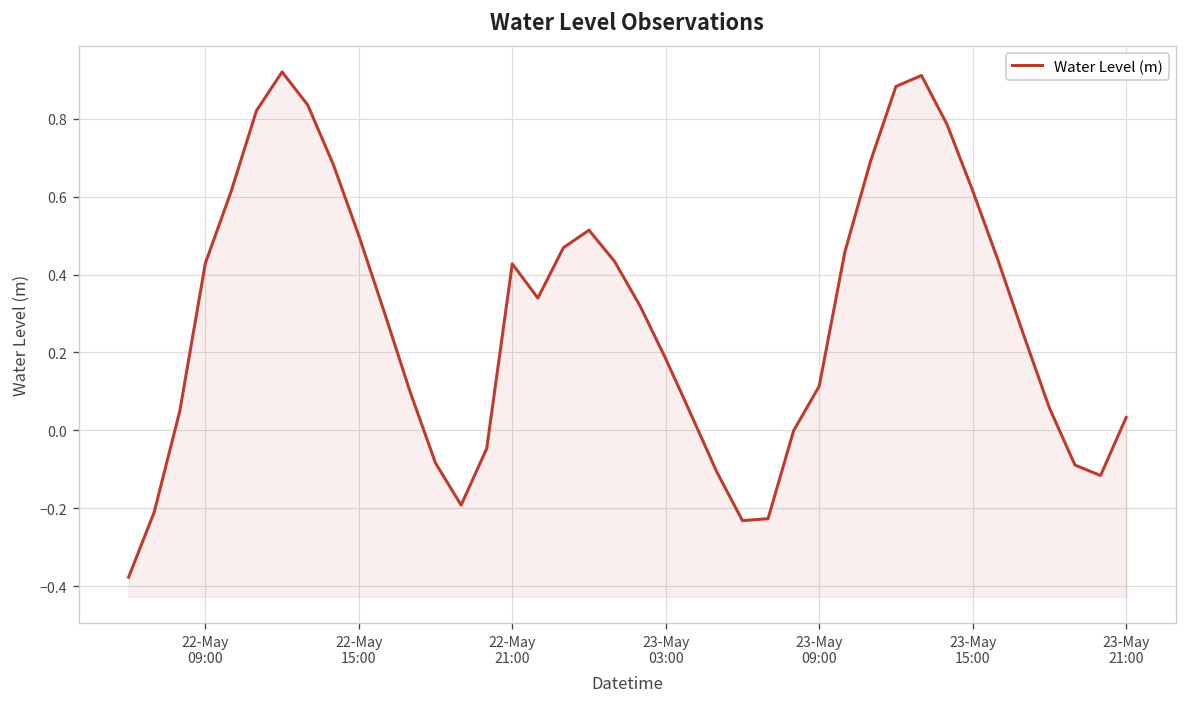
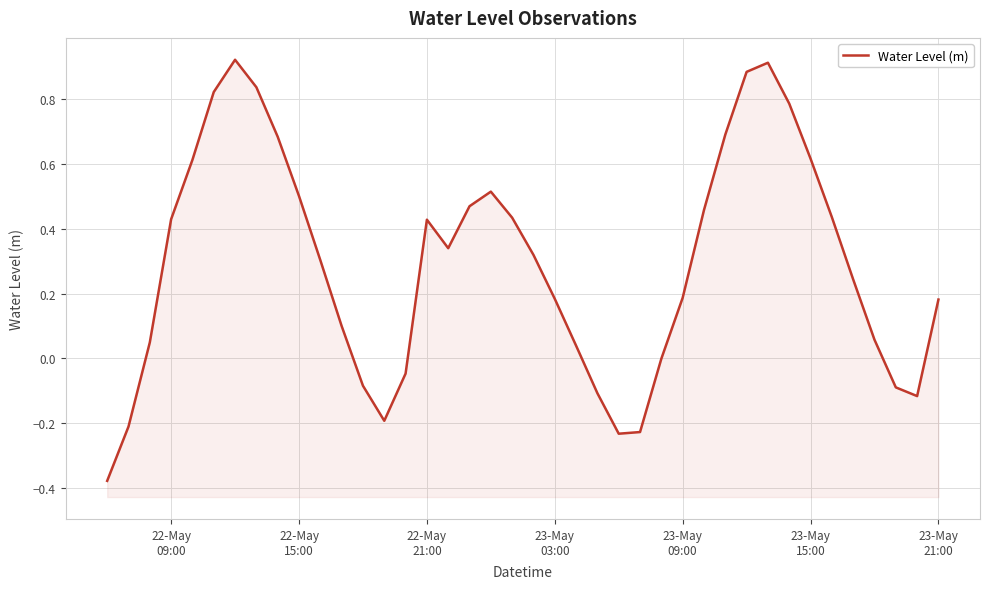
23-May 09:00: 0.11 -> 0.19
23-May 21:00: 0.03 -> 0.18
